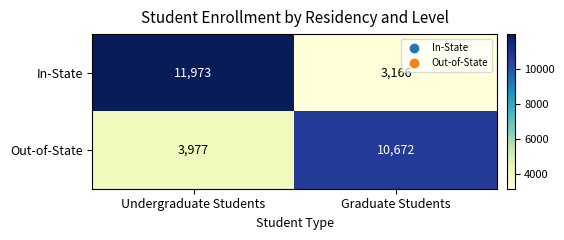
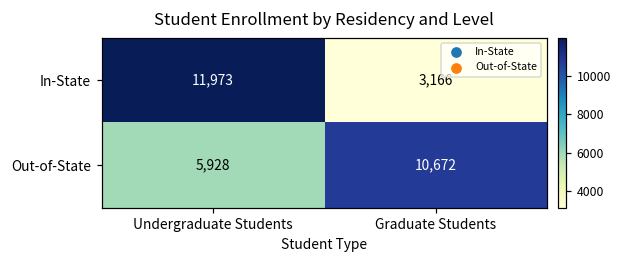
Out-of-State, Undergraduate Students: 3,977 -> 5,928
